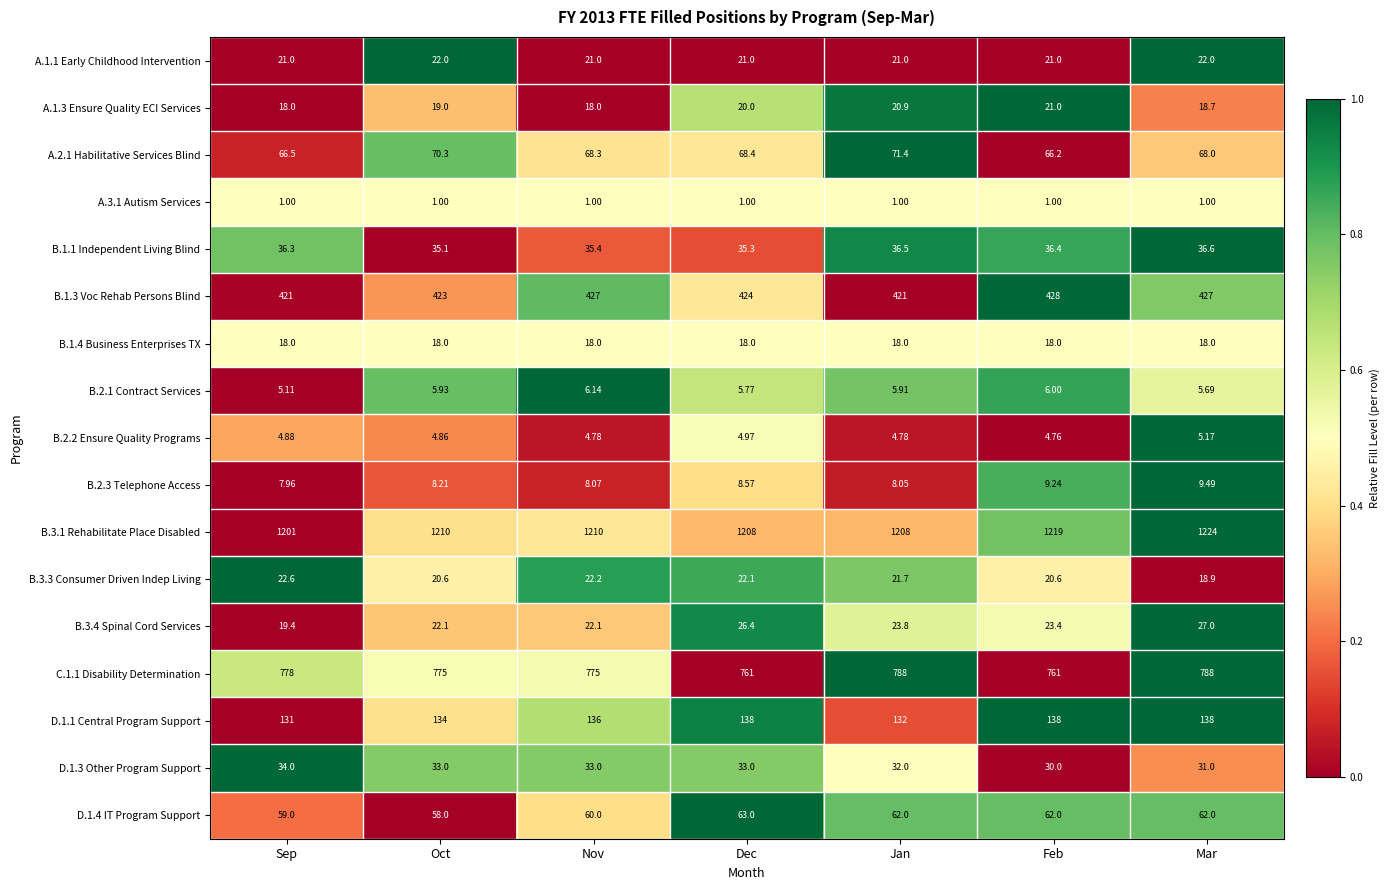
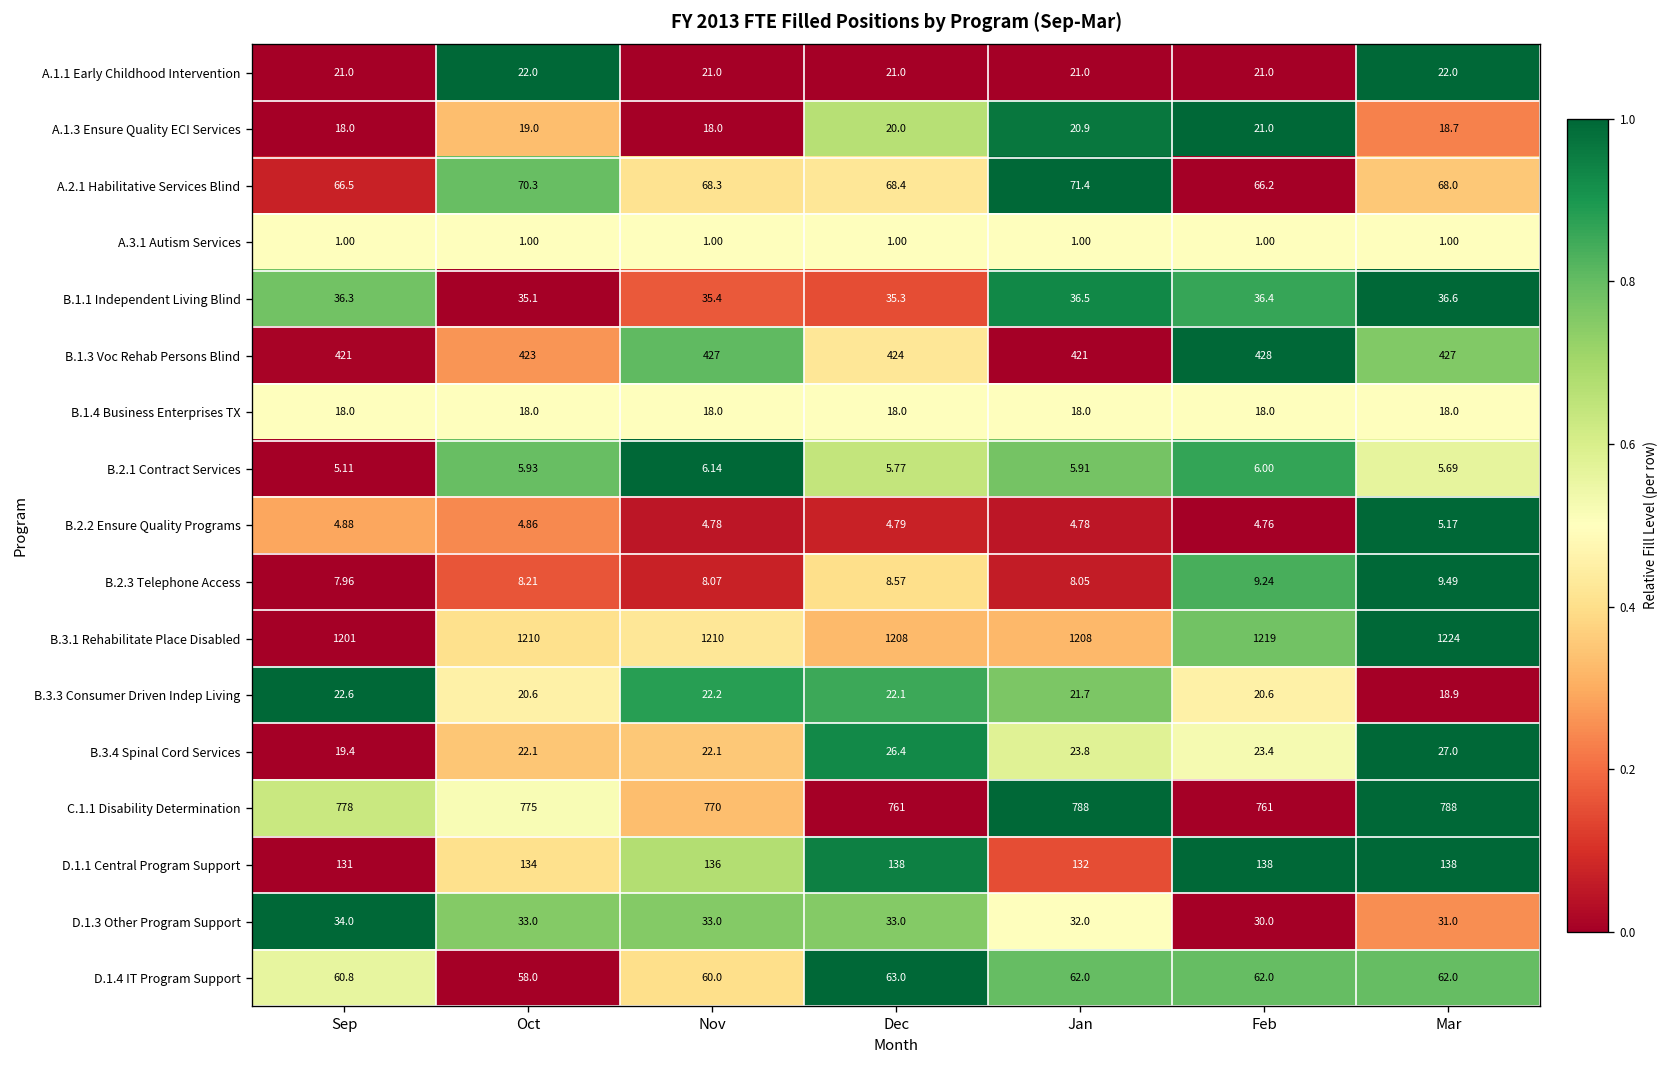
B.2.2 Ensure Quality Programs, Dec: 4.97 -> 4.79
C.1.1 Disability Determination, Nov: 775 -> 770
D.1.4 IT Program Support, Sep: 59.0 -> 60.8
